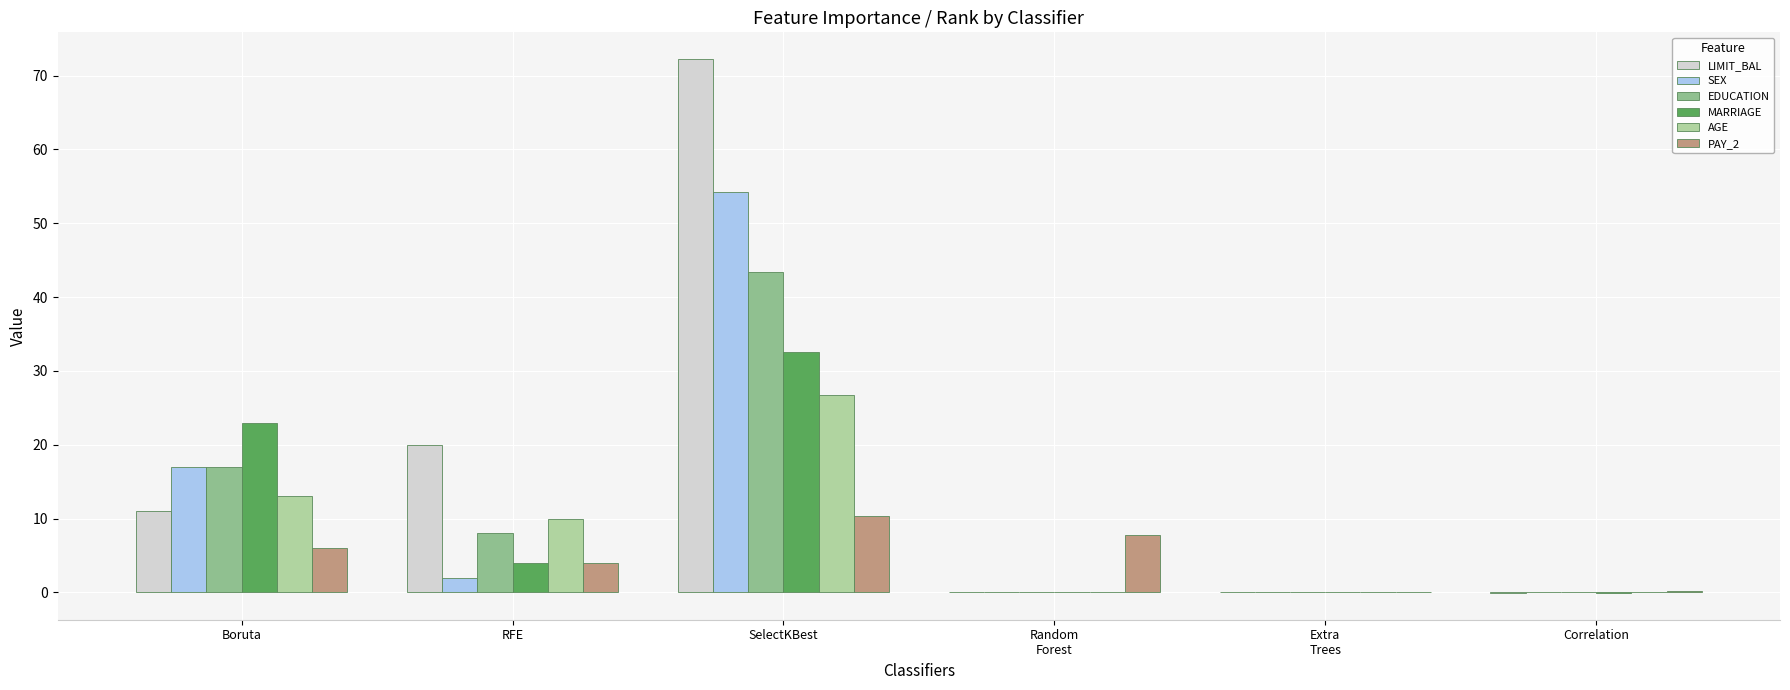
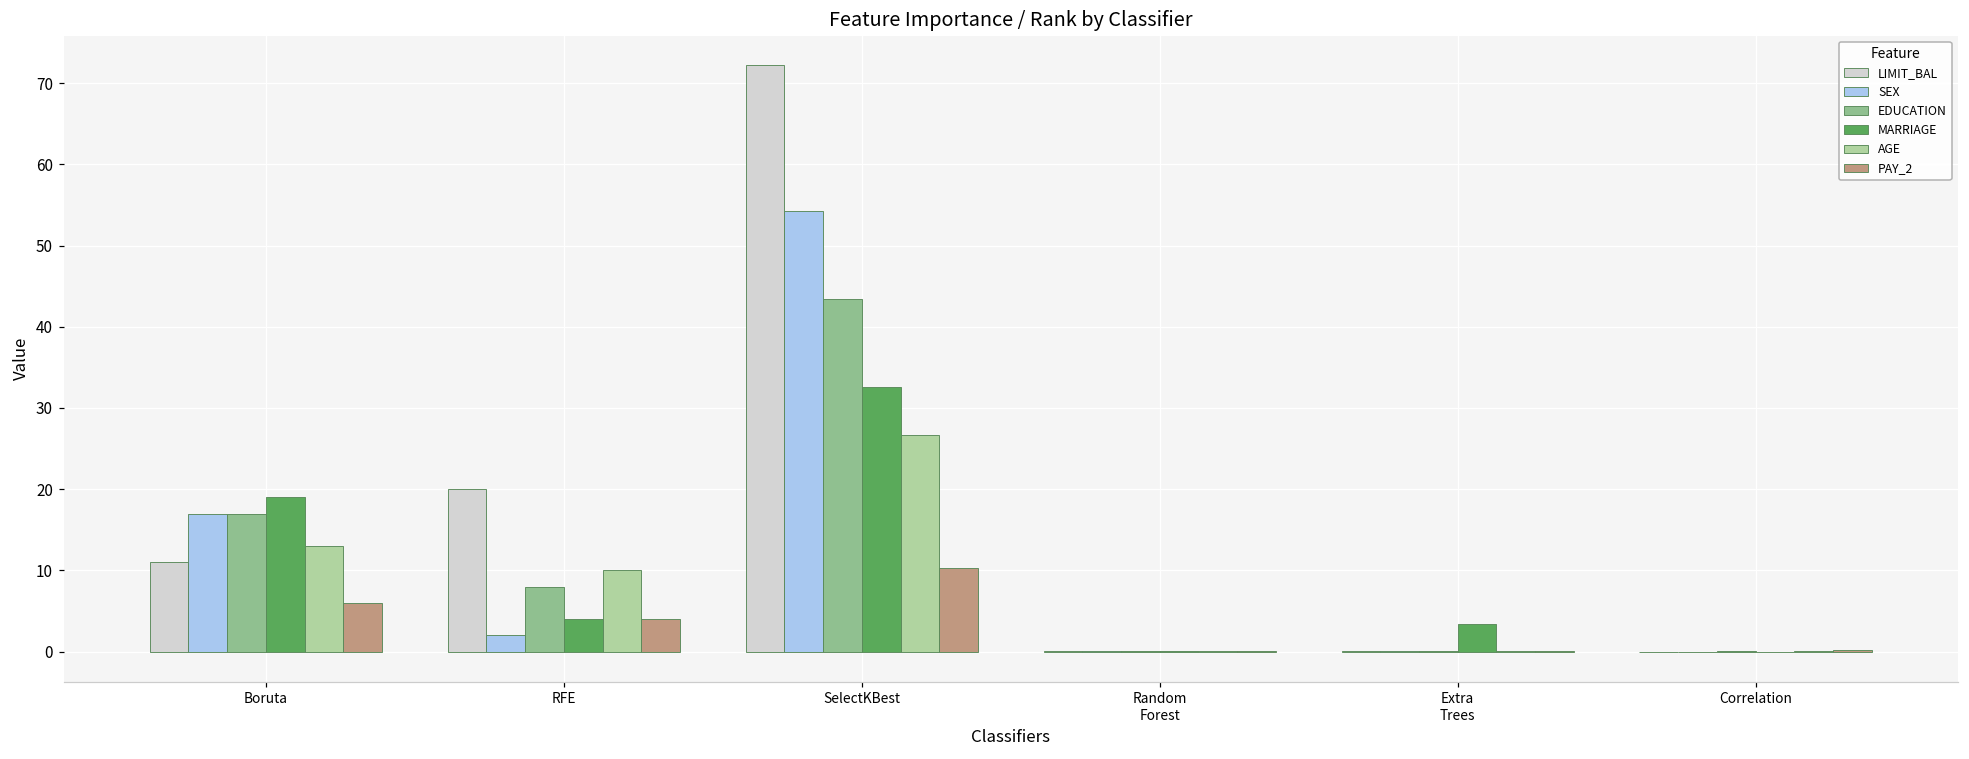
MARRIAGE, Boruta: 23 -> 19
PAY_2, Random Forest: 8 -> 0
MARRIAGE, Extra Trees: 0 -> 3
